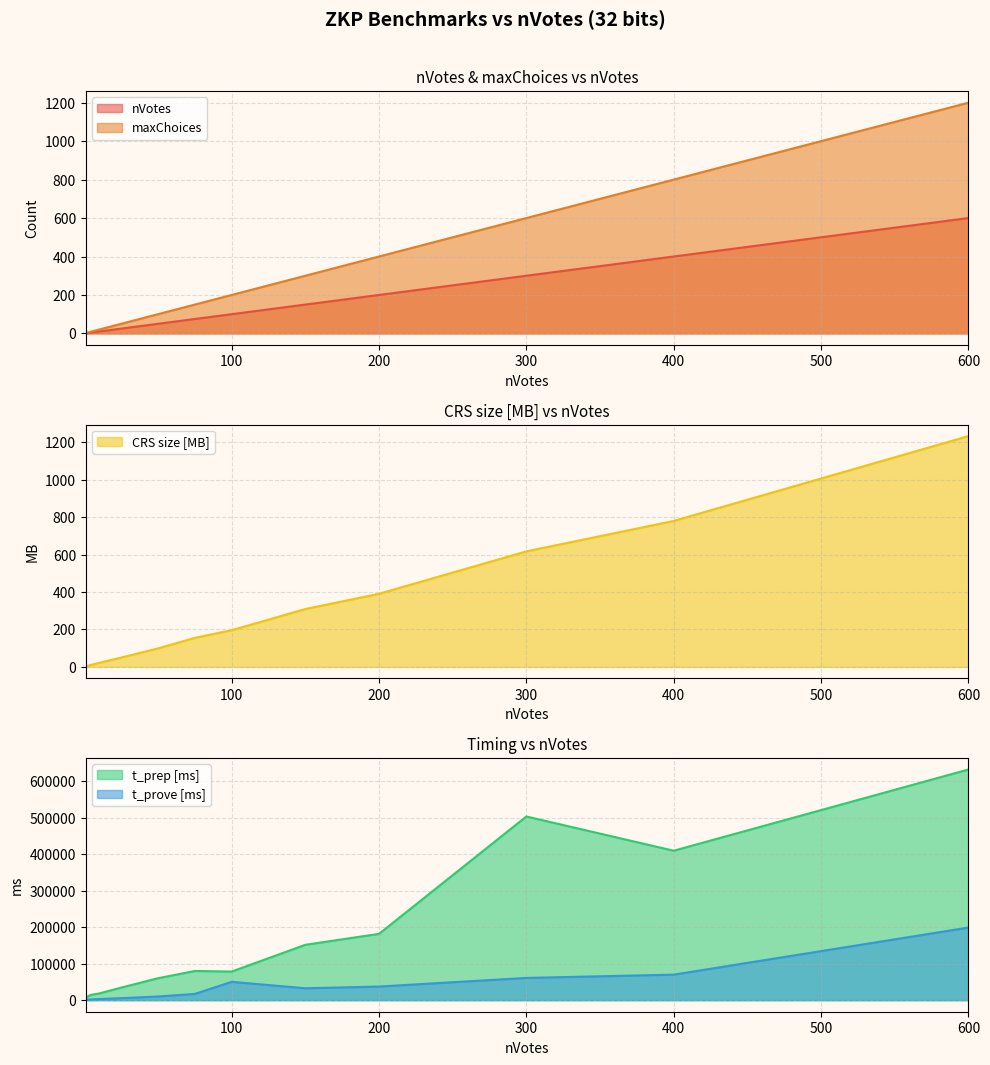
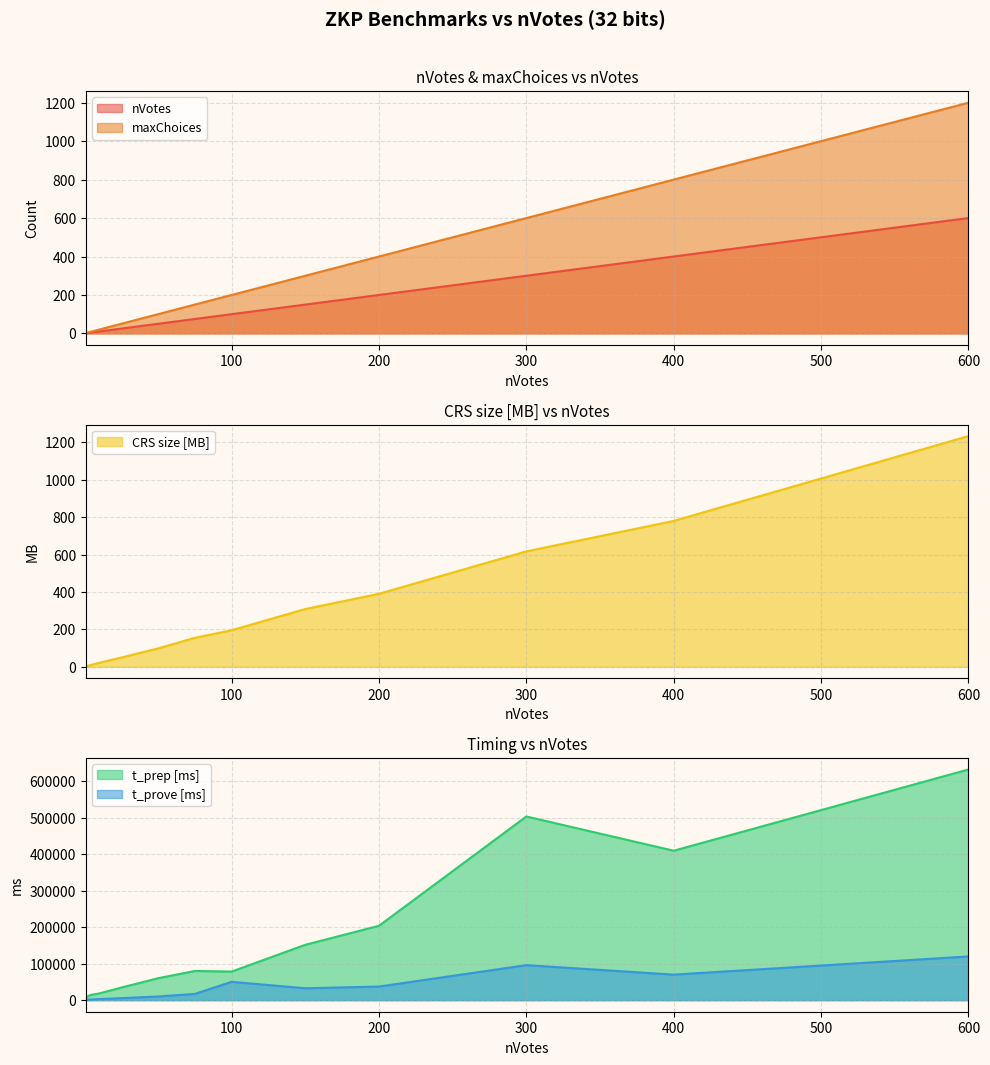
Timing vs nVotes, t_prep [ms], 200: 180000 -> 200000
Timing vs nVotes, t_prove [ms], 300: 60000 -> 100000
Timing vs nVotes, t_prove [ms], 600: 200000 -> 120000
